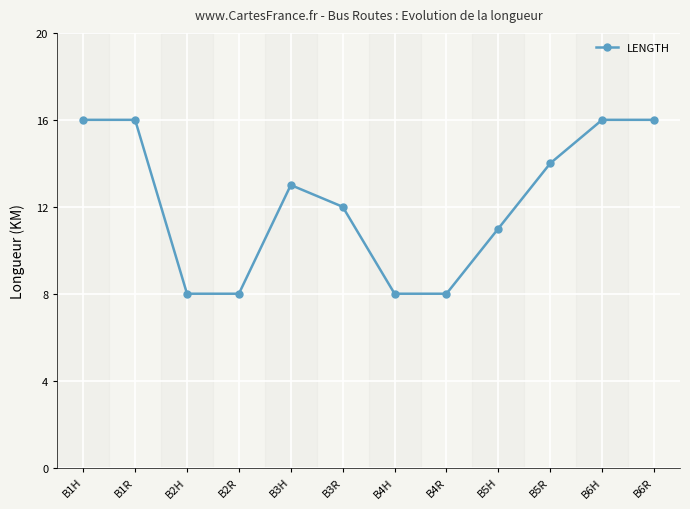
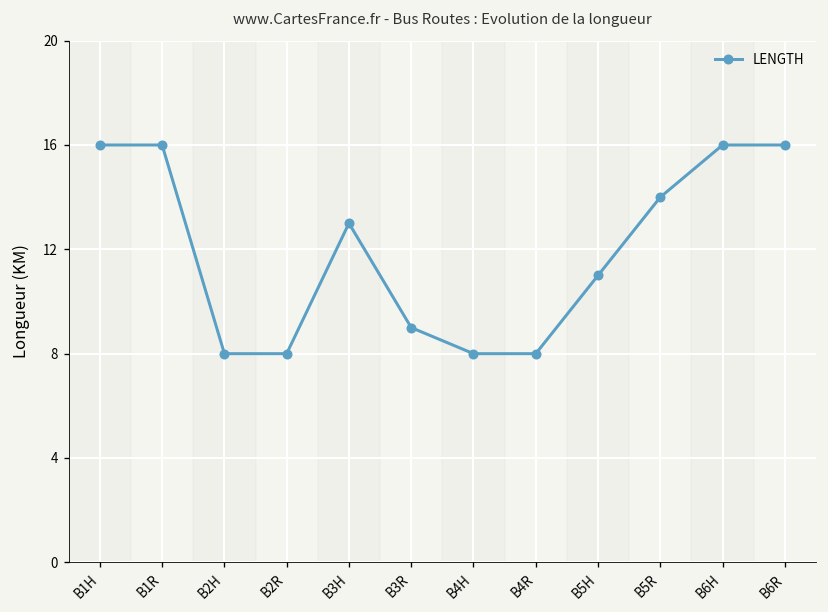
B3R: 12 -> 9
